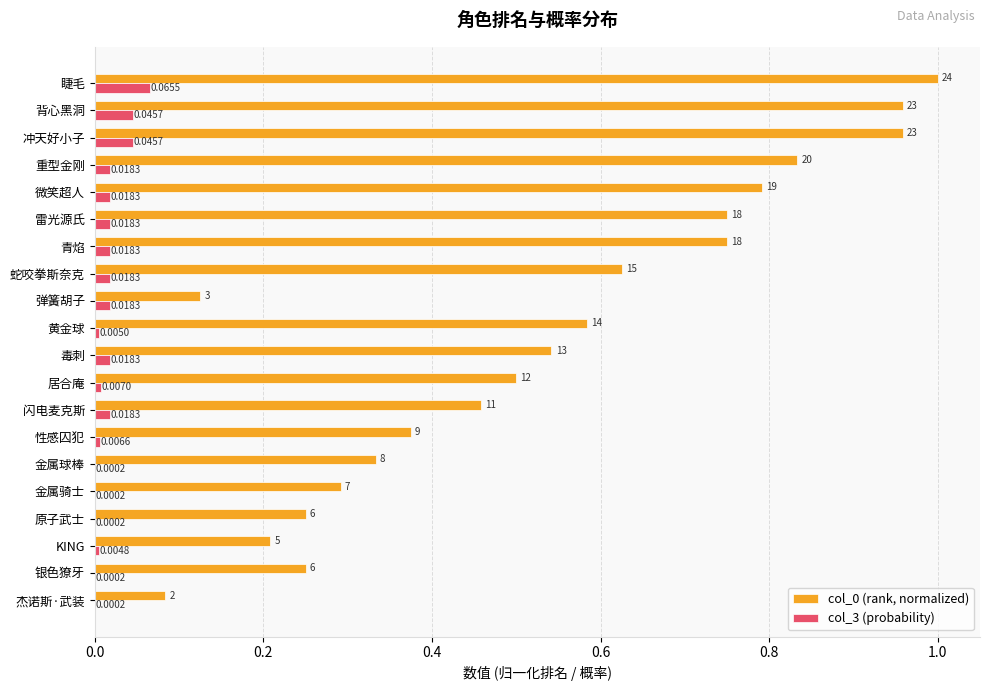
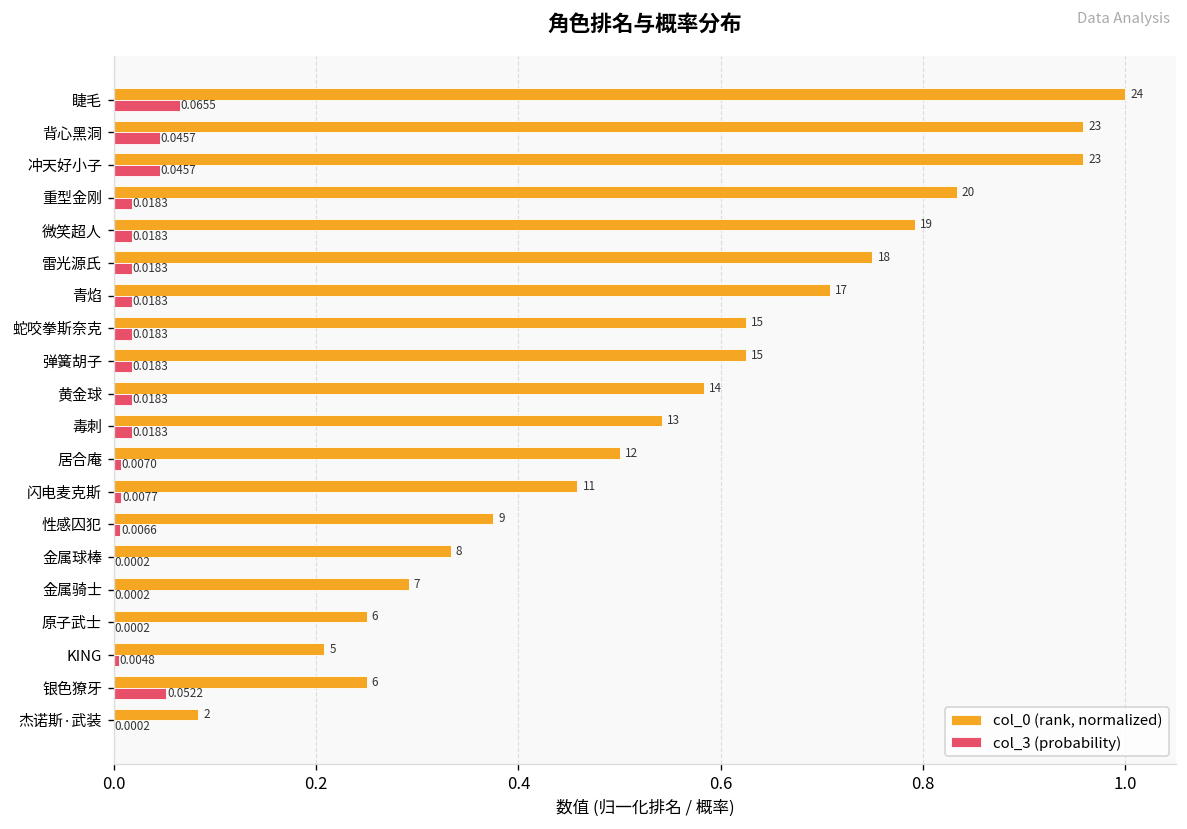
col_0 (rank, normalized), 青焰: 18 -> 17
col_0 (rank, normalized), 弹簧胡子: 3 -> 15
col_3 (probability), 黄金球: 0.0050 -> 0.0183
col_3 (probability), 闪电麦克斯: 0.0183 -> 0.0077
col_3 (probability), 银色獠牙: 0.0002 -> 0.0522
